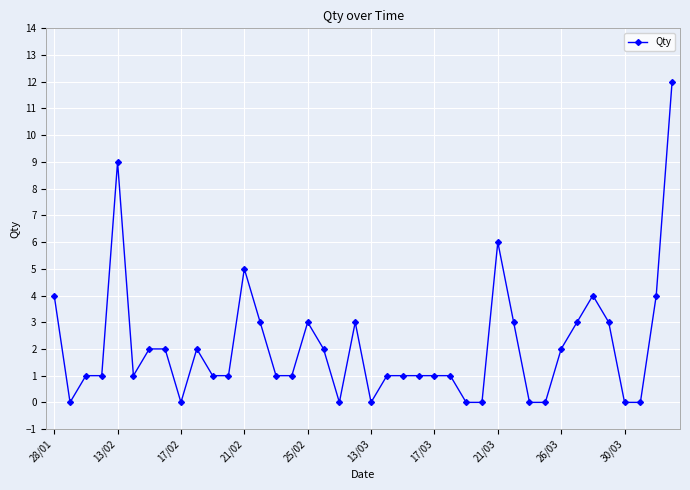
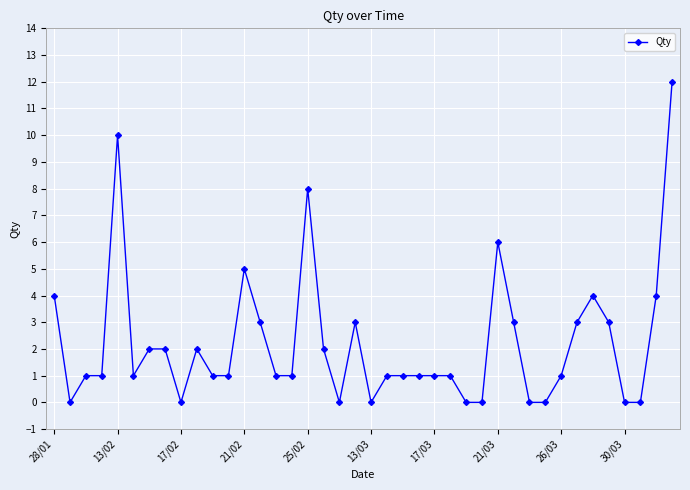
13/02: 9 -> 10
25/02: 3 -> 8
26/03: 2 -> 1
